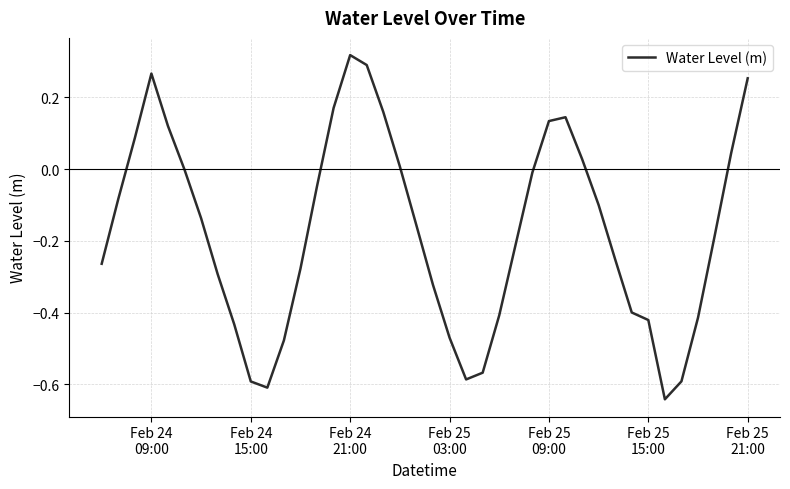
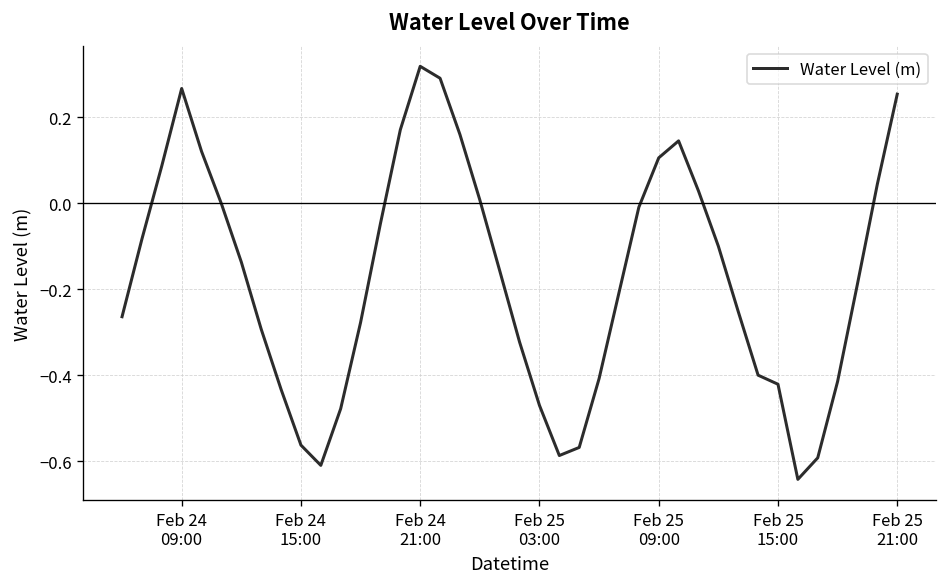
Feb 24 15:00: -0.59 -> -0.56
Feb 25 09:00: 0.13 -> 0.11
